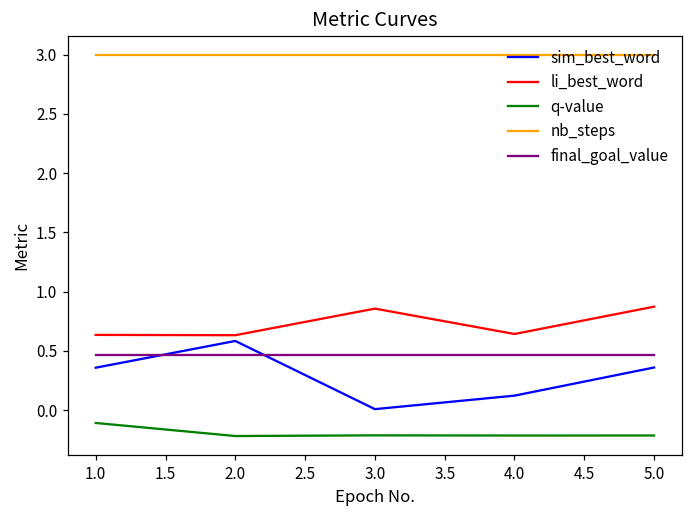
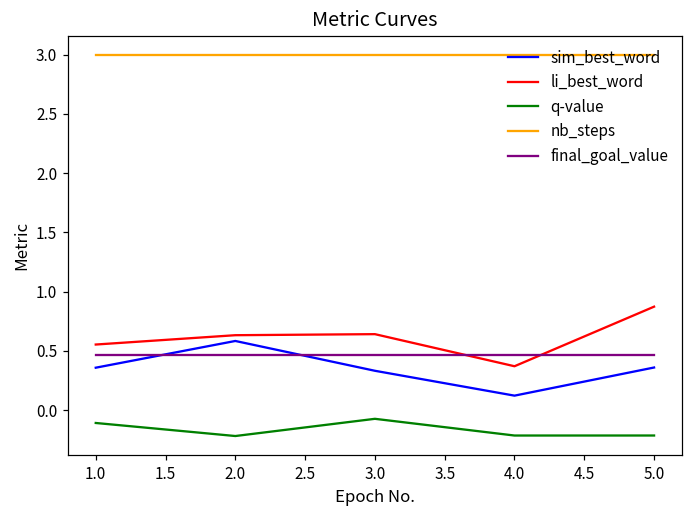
li_best_word, 1.0: 0.64 -> 0.55
sim_best_word, 3.0: 0.01 -> 0.33
li_best_word, 3.0: 0.86 -> 0.64
q-value, 3.0: -0.21 -> -0.07
li_best_word, 4.0: 0.64 -> 0.37
